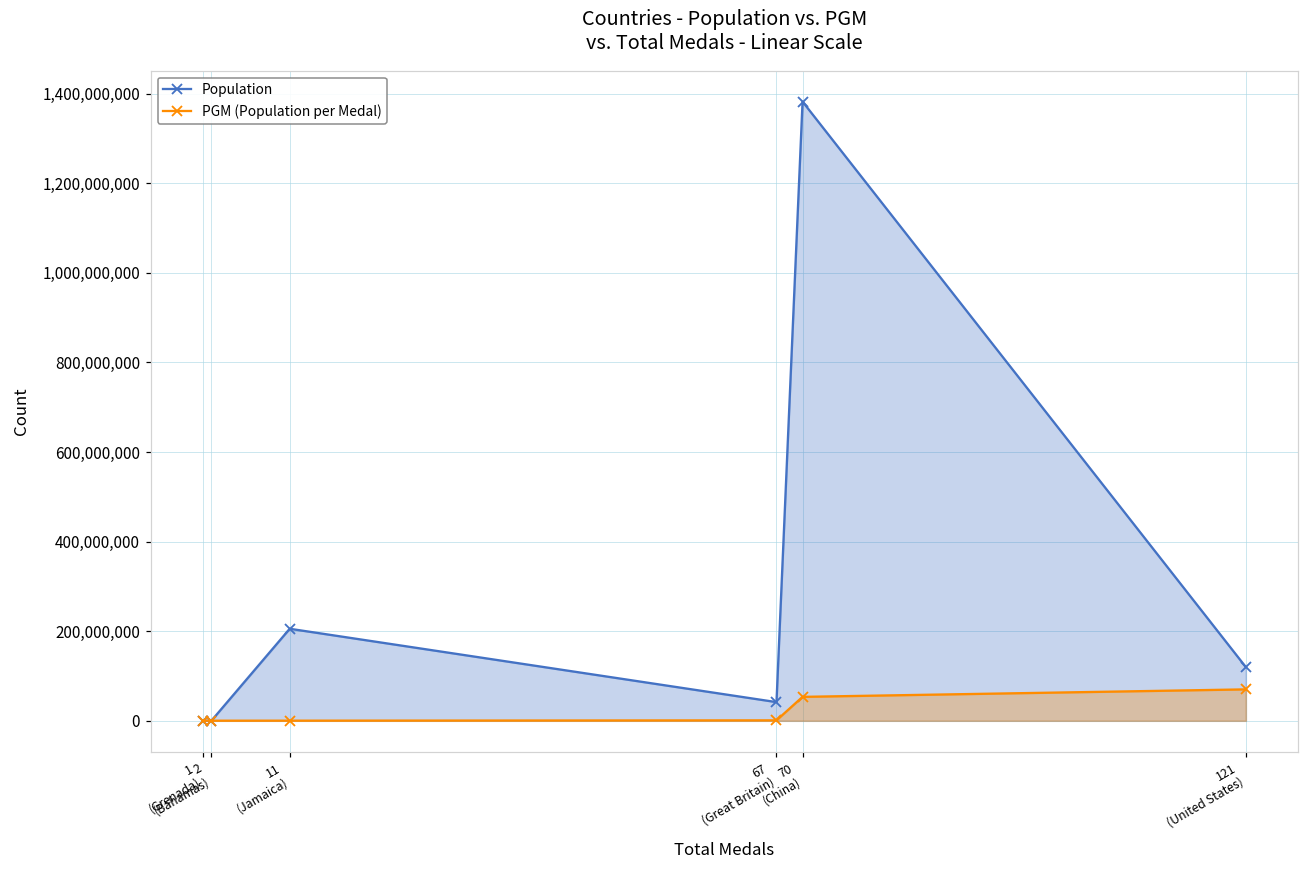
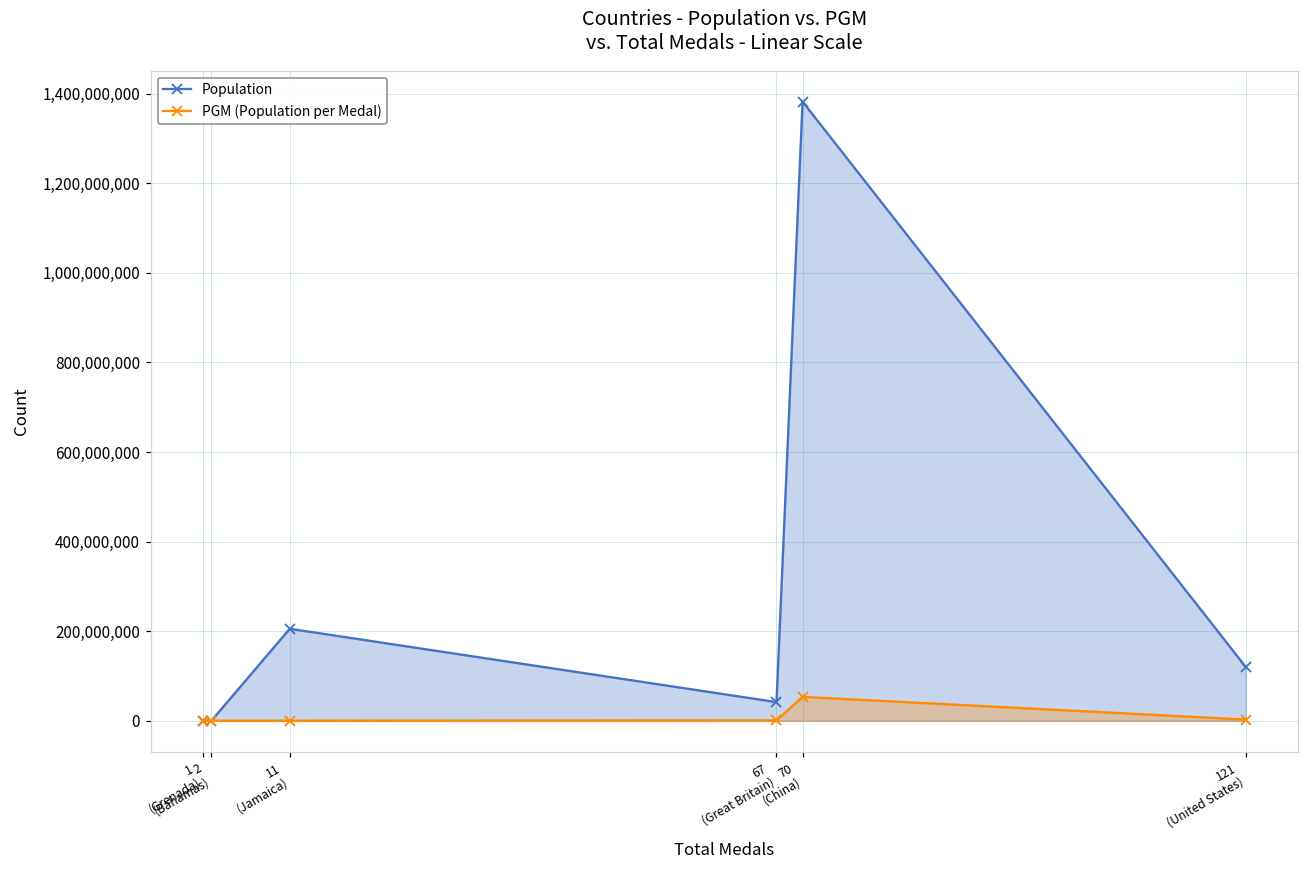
PGM (Population per Medal), 121 (United States): 70,000,000 -> 0
